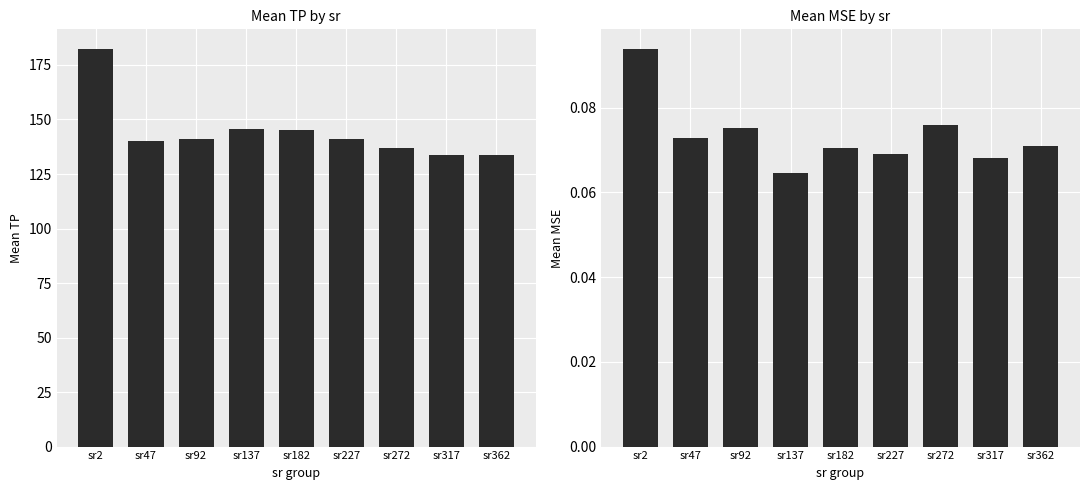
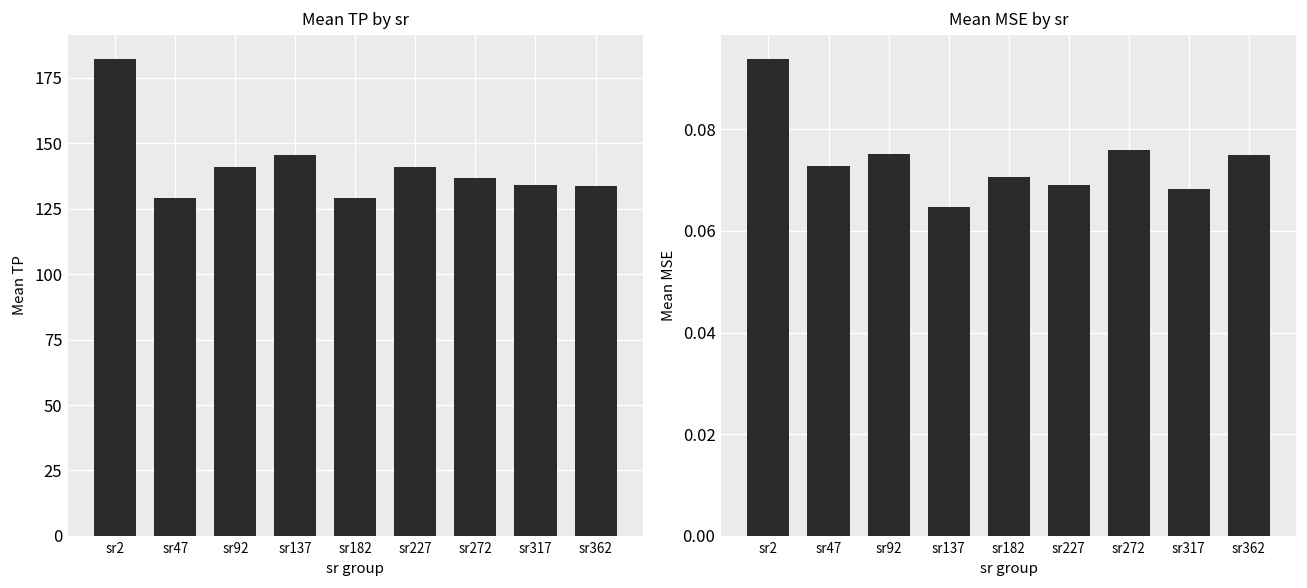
Mean TP by sr, sr47: 140 -> 129
Mean TP by sr, sr182: 145 -> 129
Mean MSE by sr, sr362: 0.071 -> 0.075
